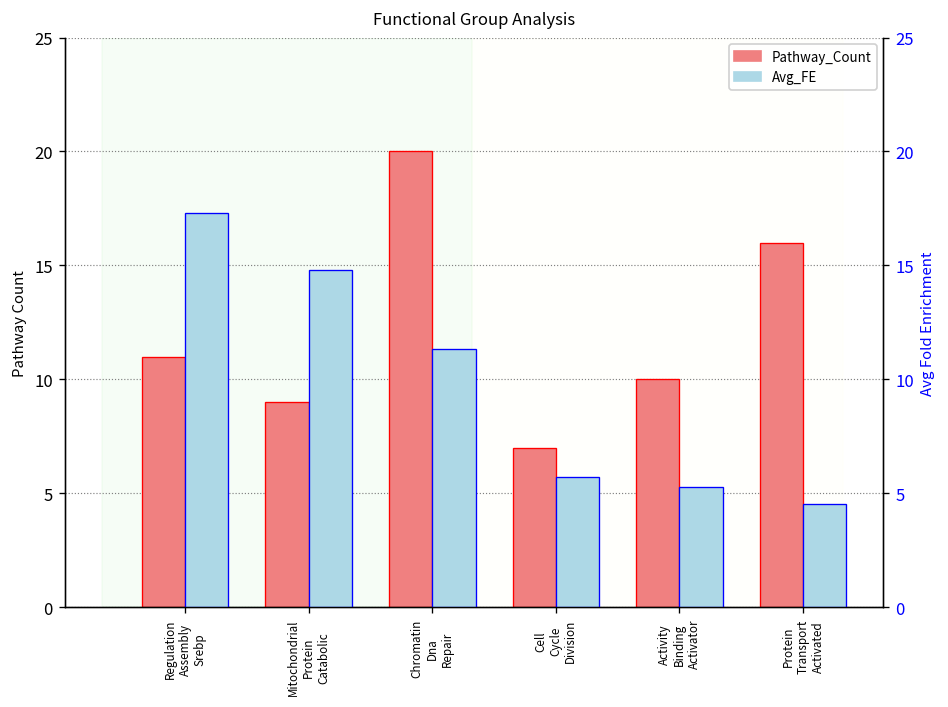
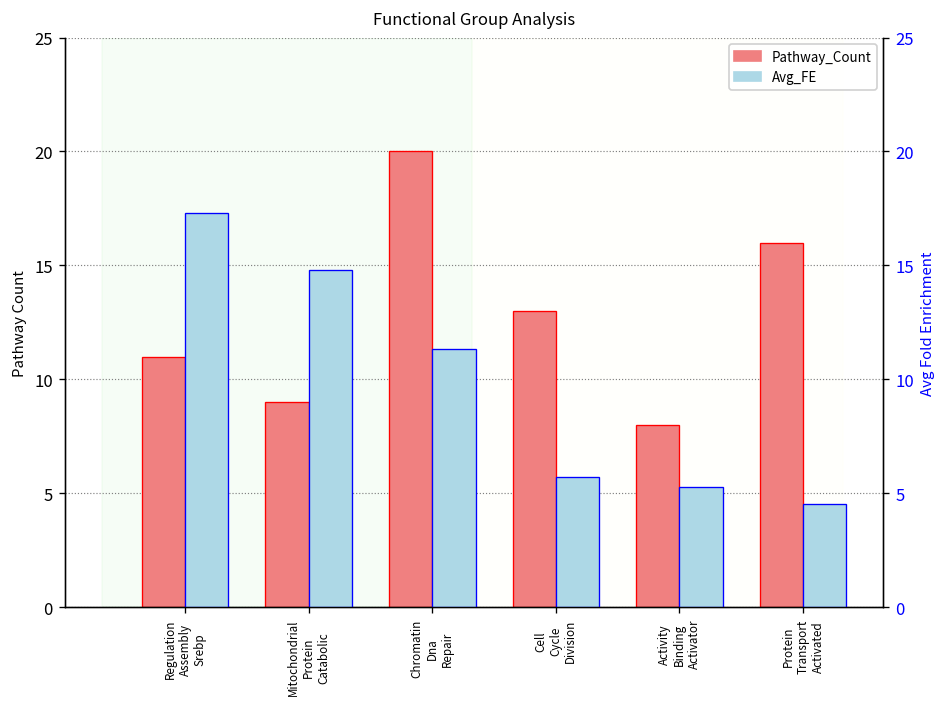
Pathway_Count, Cell Cycle Division: 7 -> 13
Pathway_Count, Activity Binding Activator: 10 -> 8
